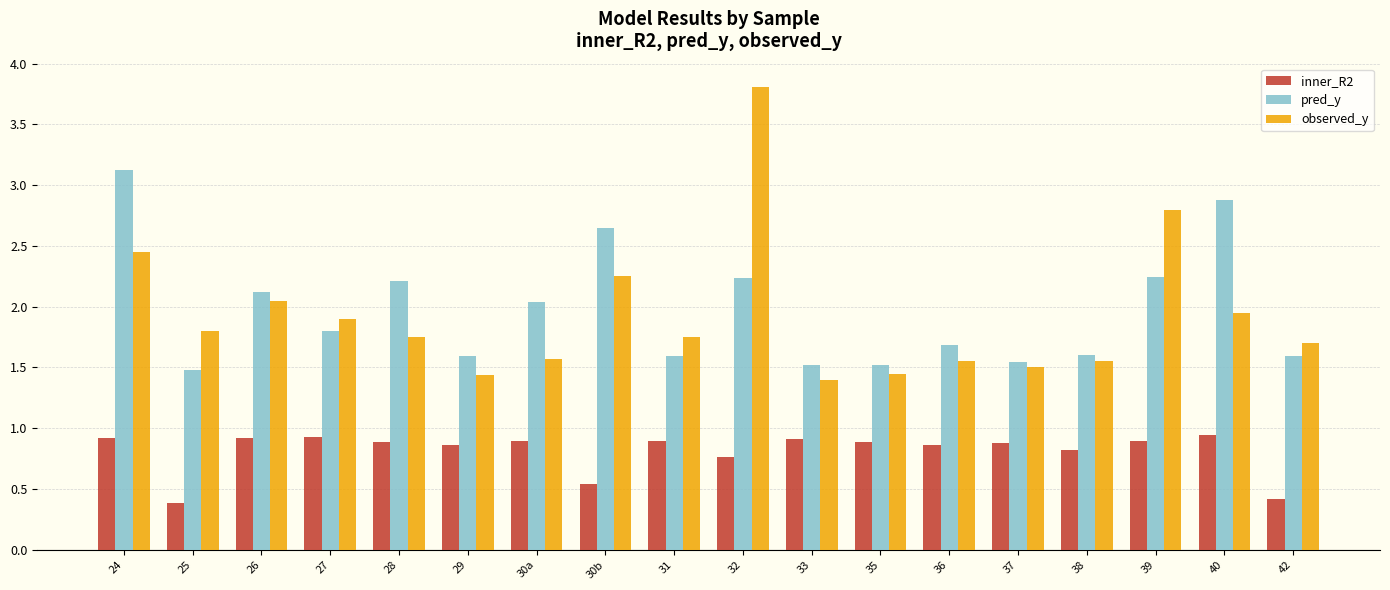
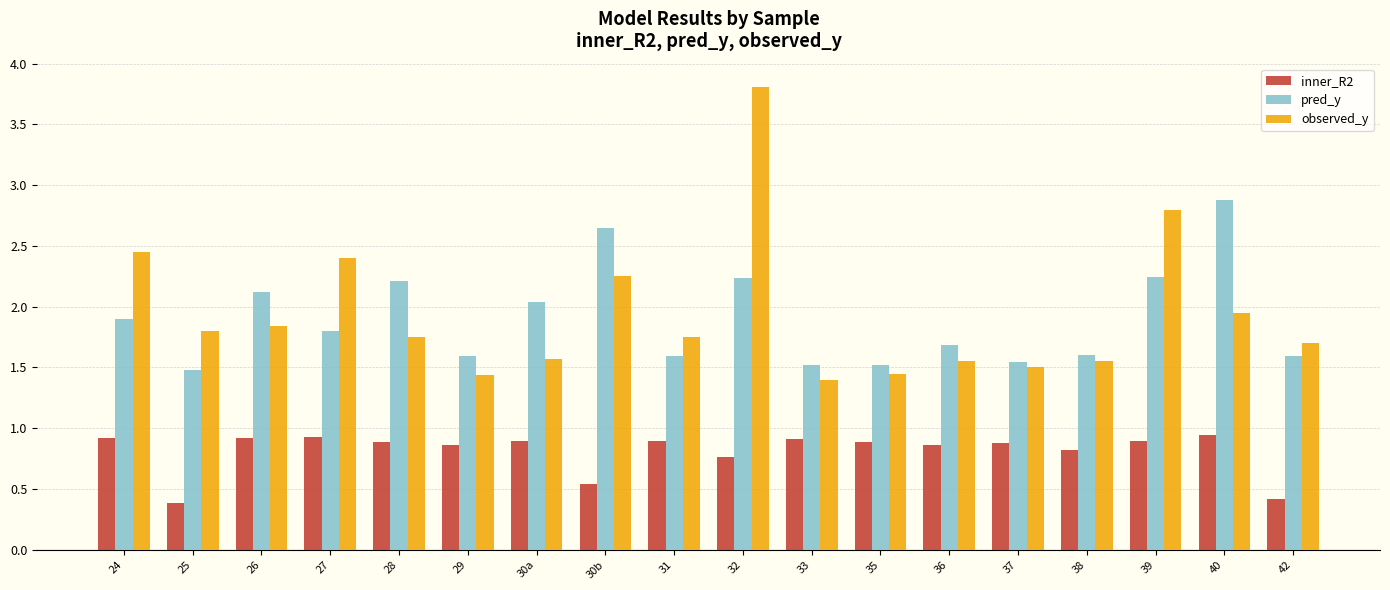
pred_y, 24: 3.13 -> 1.90
observed_y, 26: 2.05 -> 1.84
observed_y, 27: 1.9 -> 2.4
